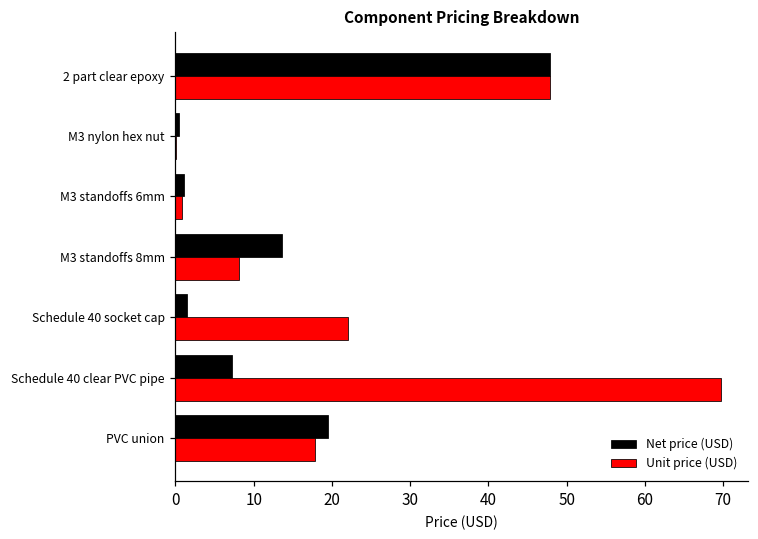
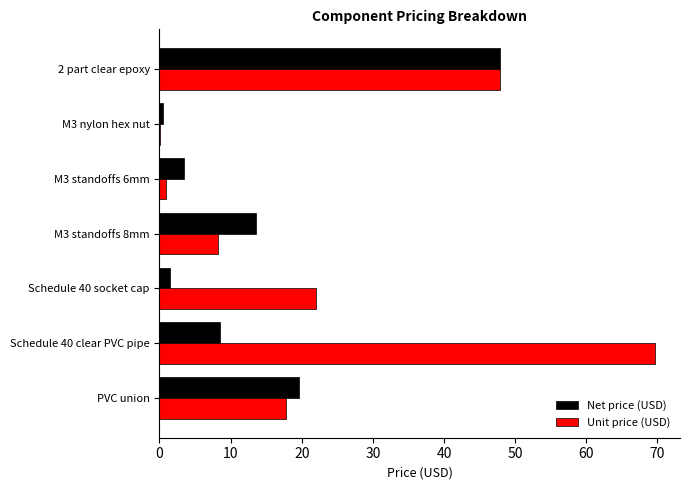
Net price (USD), M3 standoffs 6mm: 1 -> 3
Net price (USD), Schedule 40 clear PVC pipe: 7 -> 8
